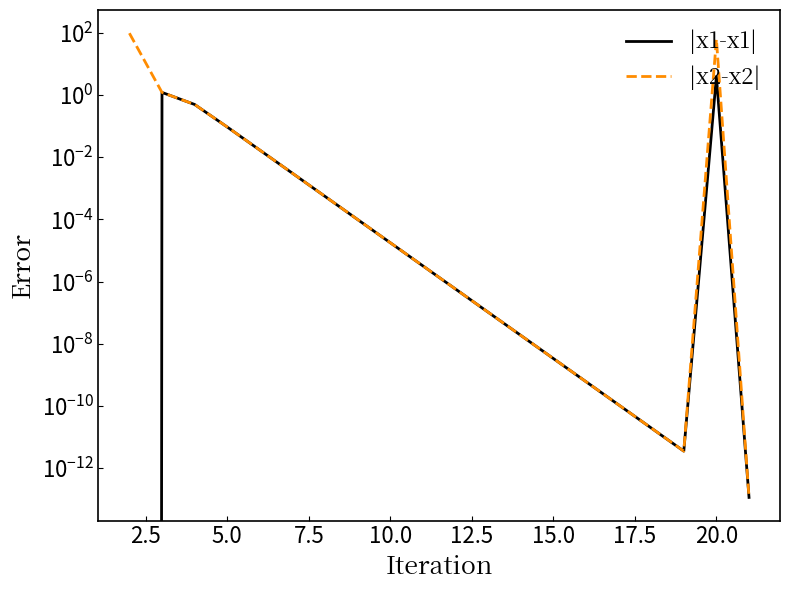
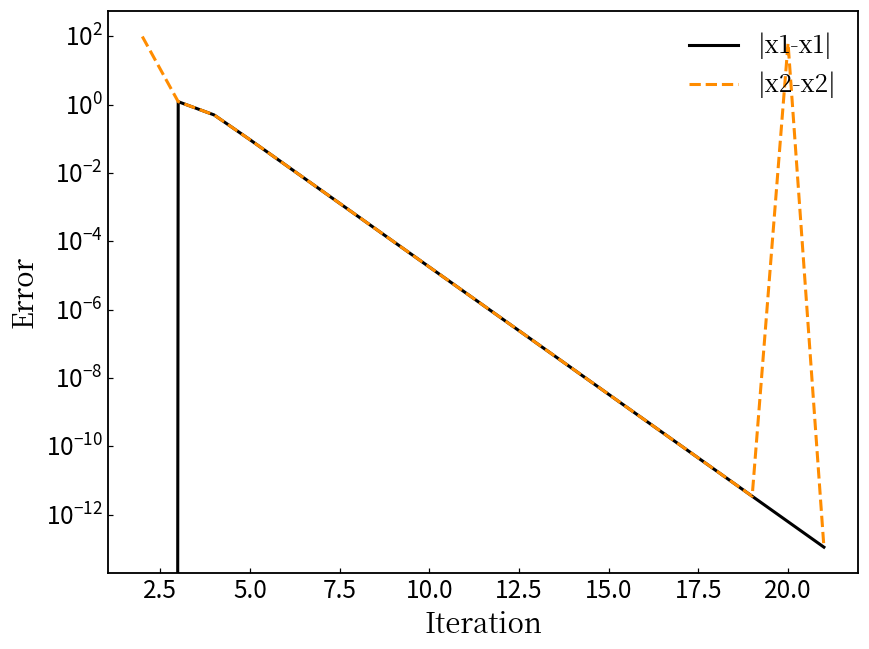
|x1-x1|, 20.0: 4 -> 0
